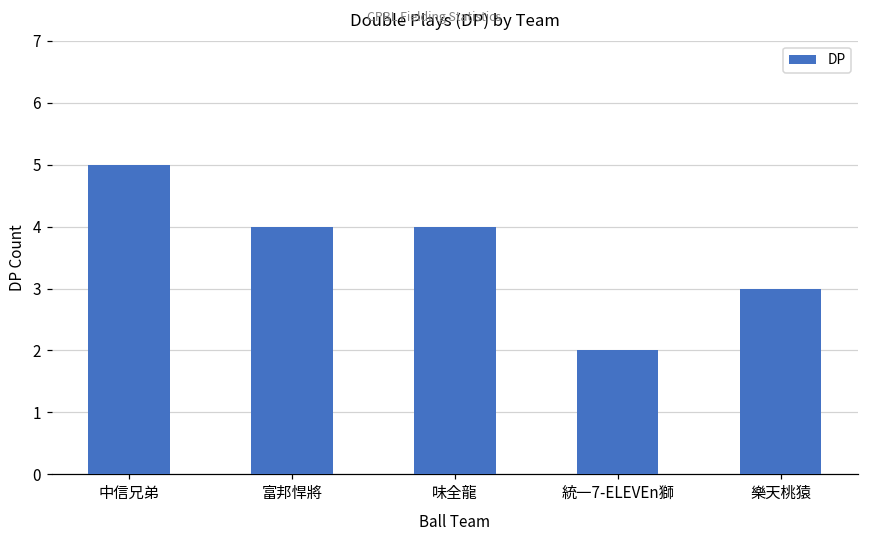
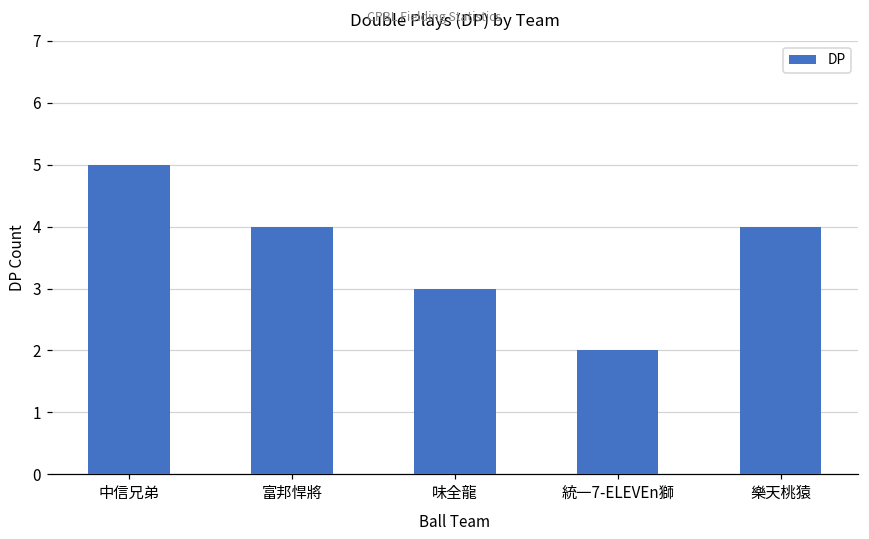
味全龍: 4 -> 3
樂天桃猿: 3 -> 4
